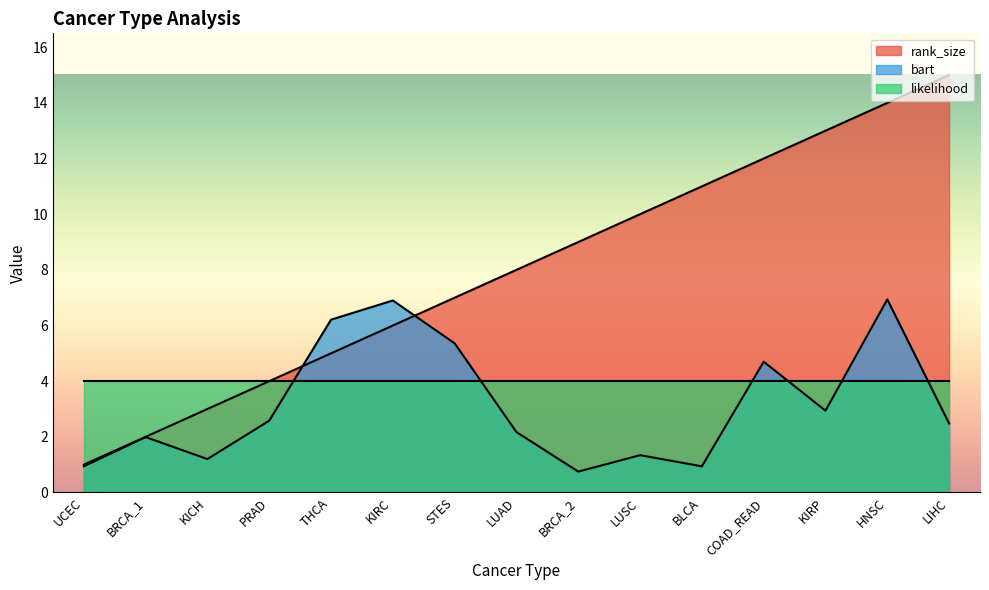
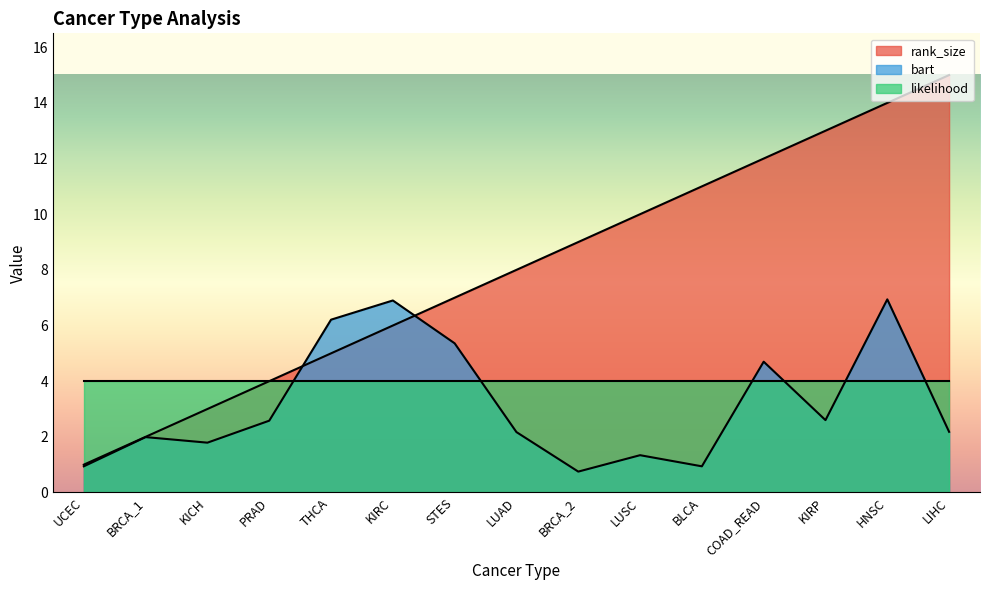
bart, KICH: 1.2 -> 1.8
bart, KIRP: 2.9 -> 2.6
bart, LIHC: 2.5 -> 2.2
